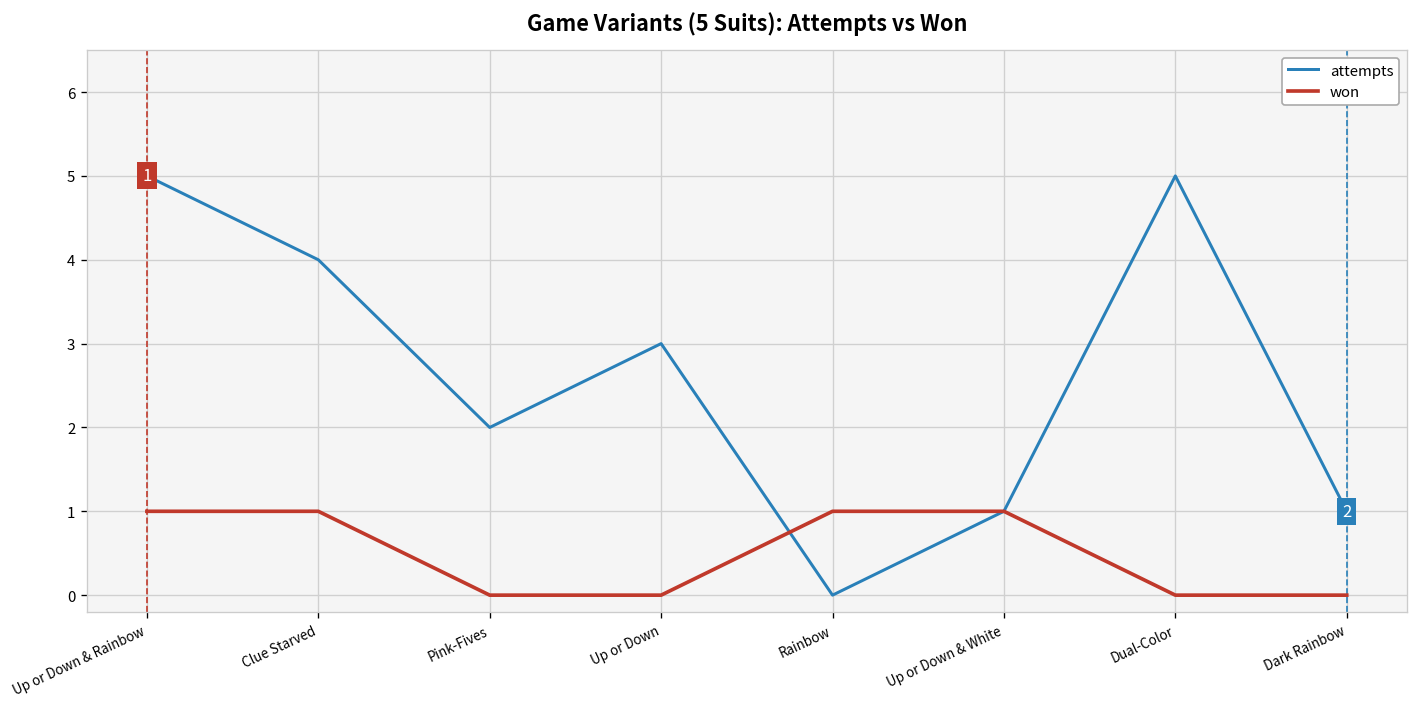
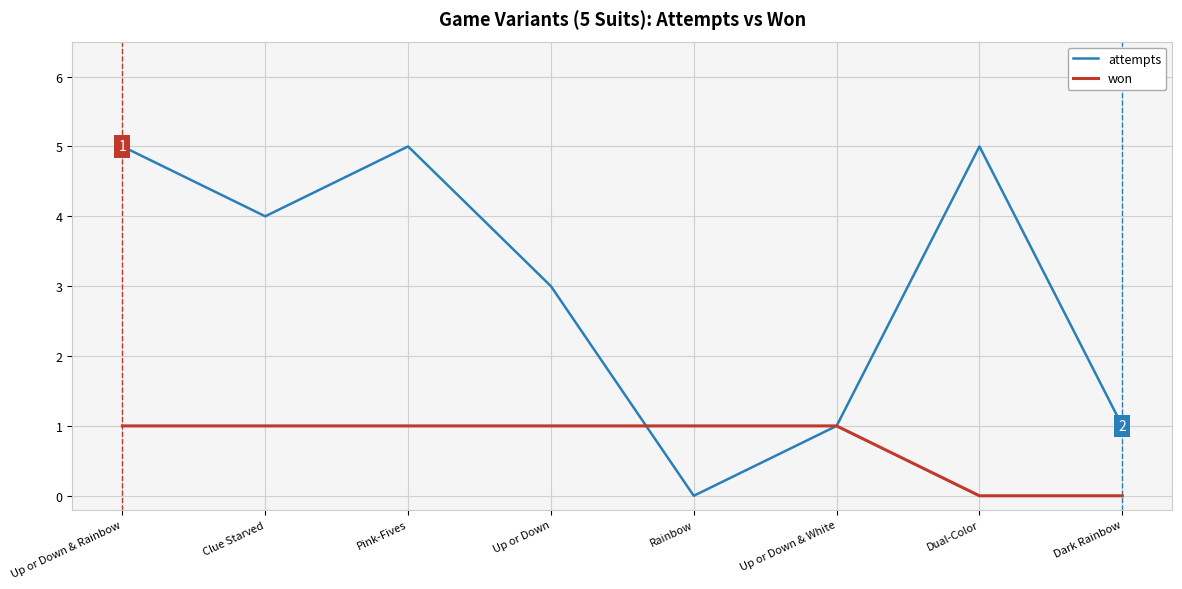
attempts, Pink-Fives: 2 -> 5
won, Pink-Fives: 0 -> 1
won, Up or Down: 0 -> 1
